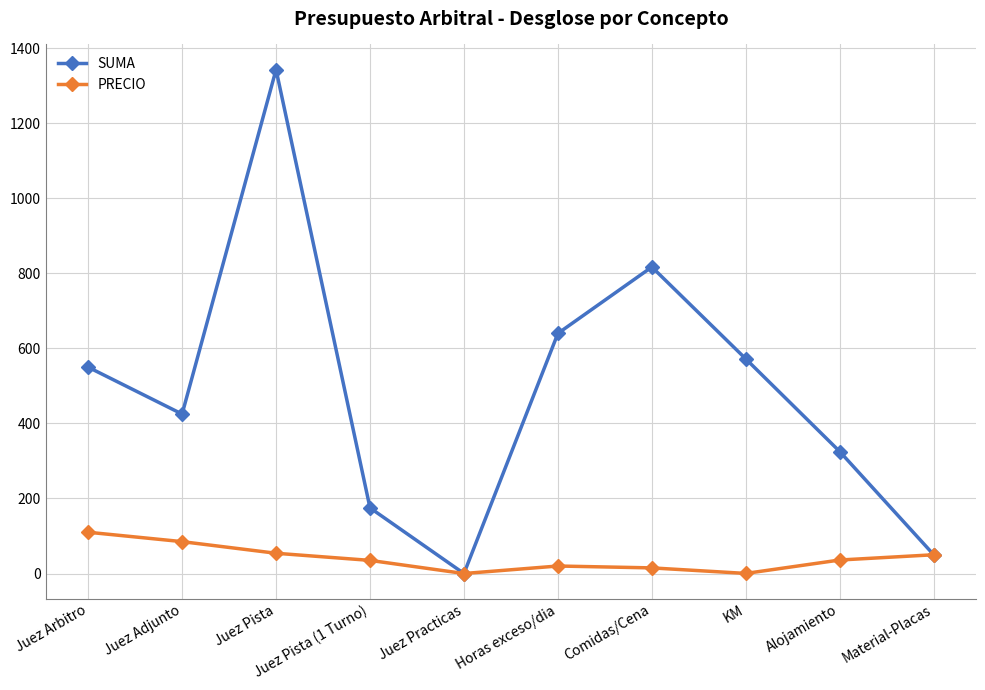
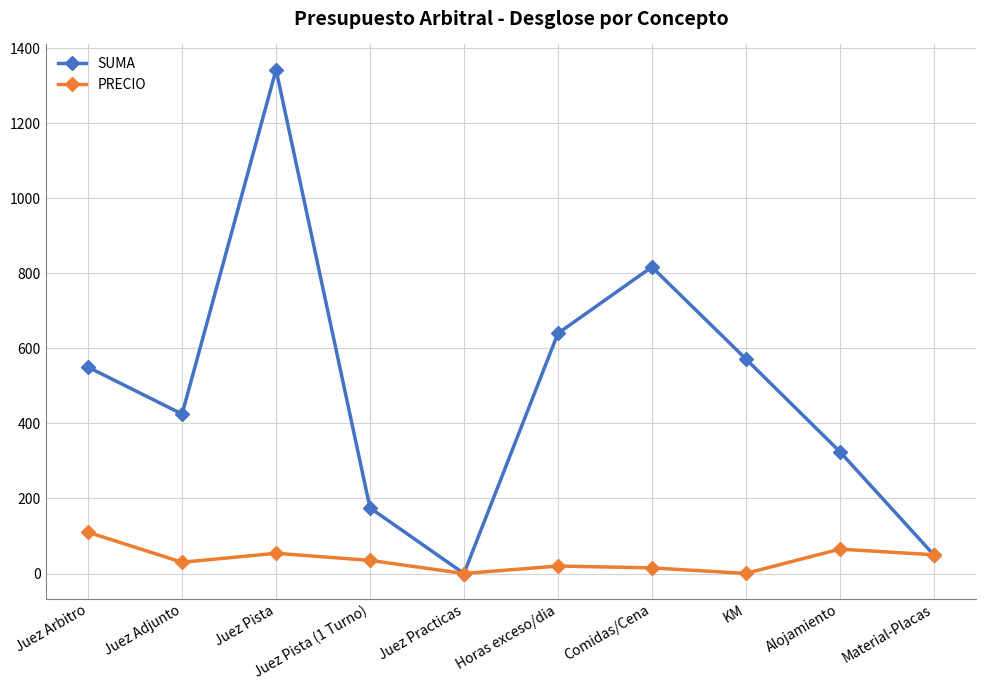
PRECIO, Juez Adjunto: 90 -> 30
PRECIO, Alojamiento: 40 -> 70
